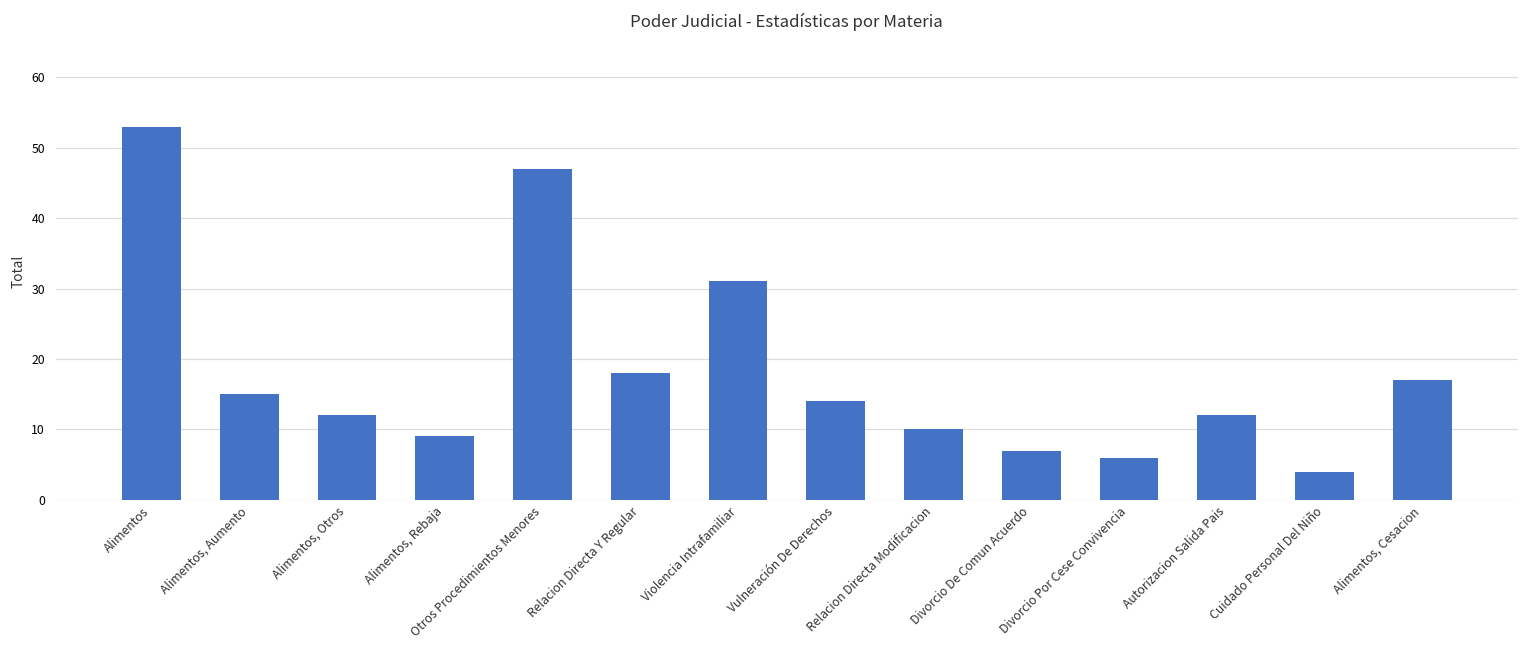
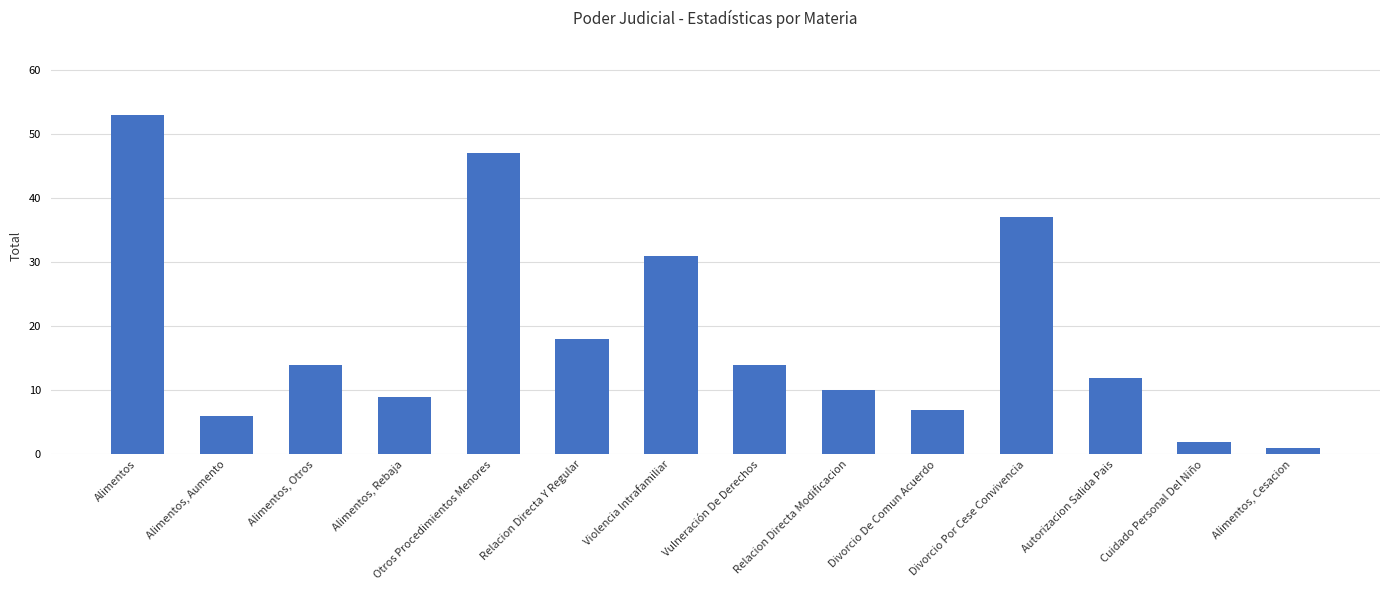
Alimentos, Aumento: 15 -> 6
Alimentos, Otros: 12 -> 14
Divorcio Por Cese Convivencia: 6 -> 37
Cuidado Personal Del Niño: 4 -> 2
Alimentos, Cesacion: 17 -> 1
